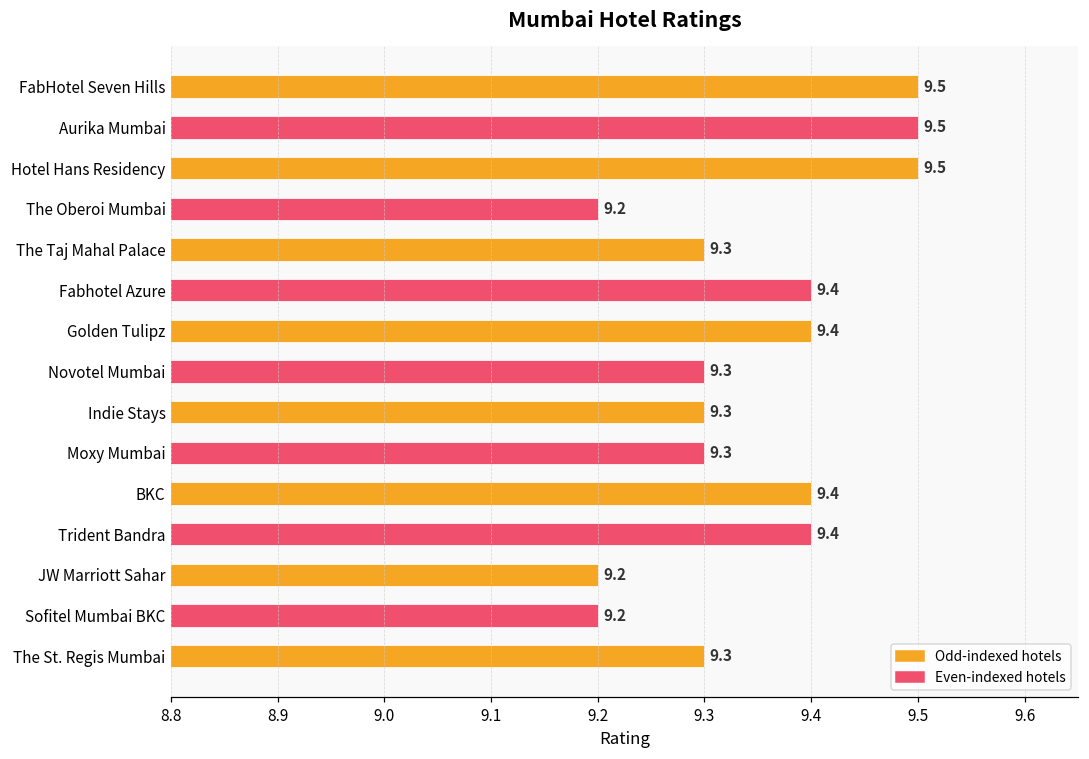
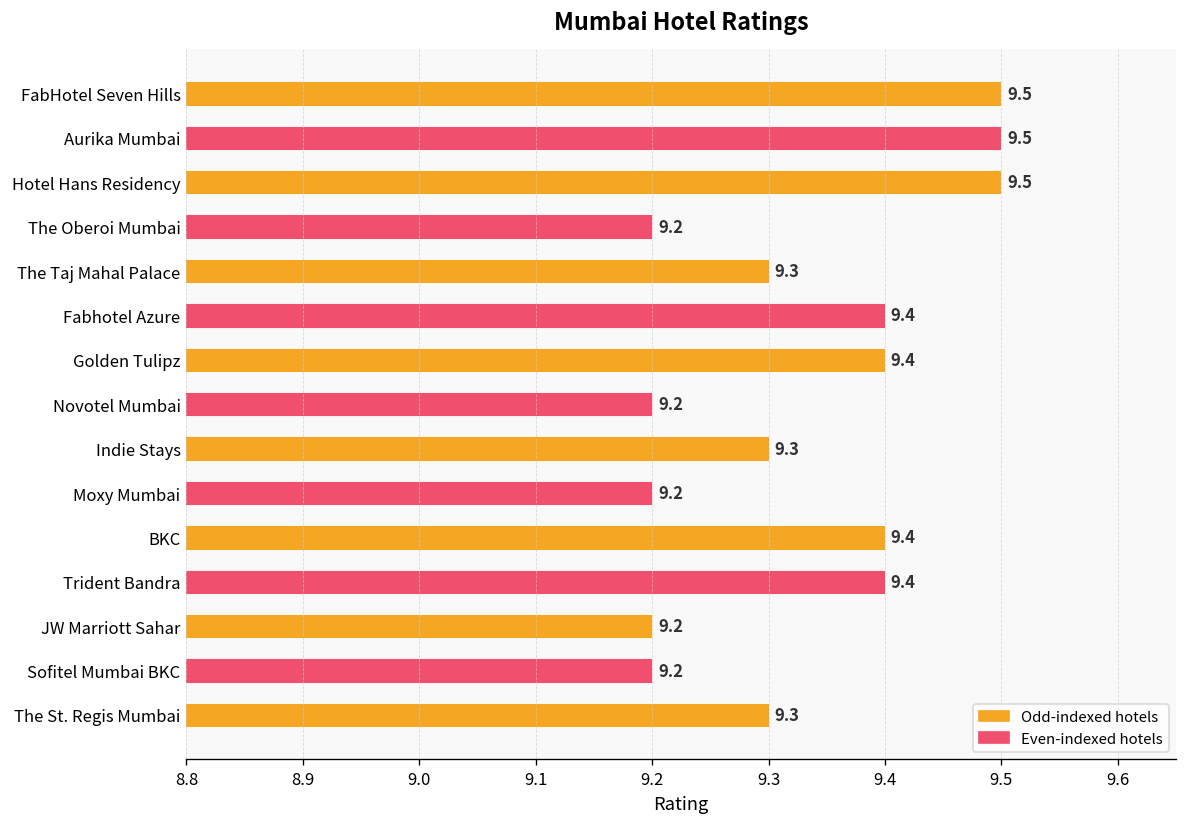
Novotel Mumbai: 9.3 -> 9.2
Moxy Mumbai: 9.3 -> 9.2
